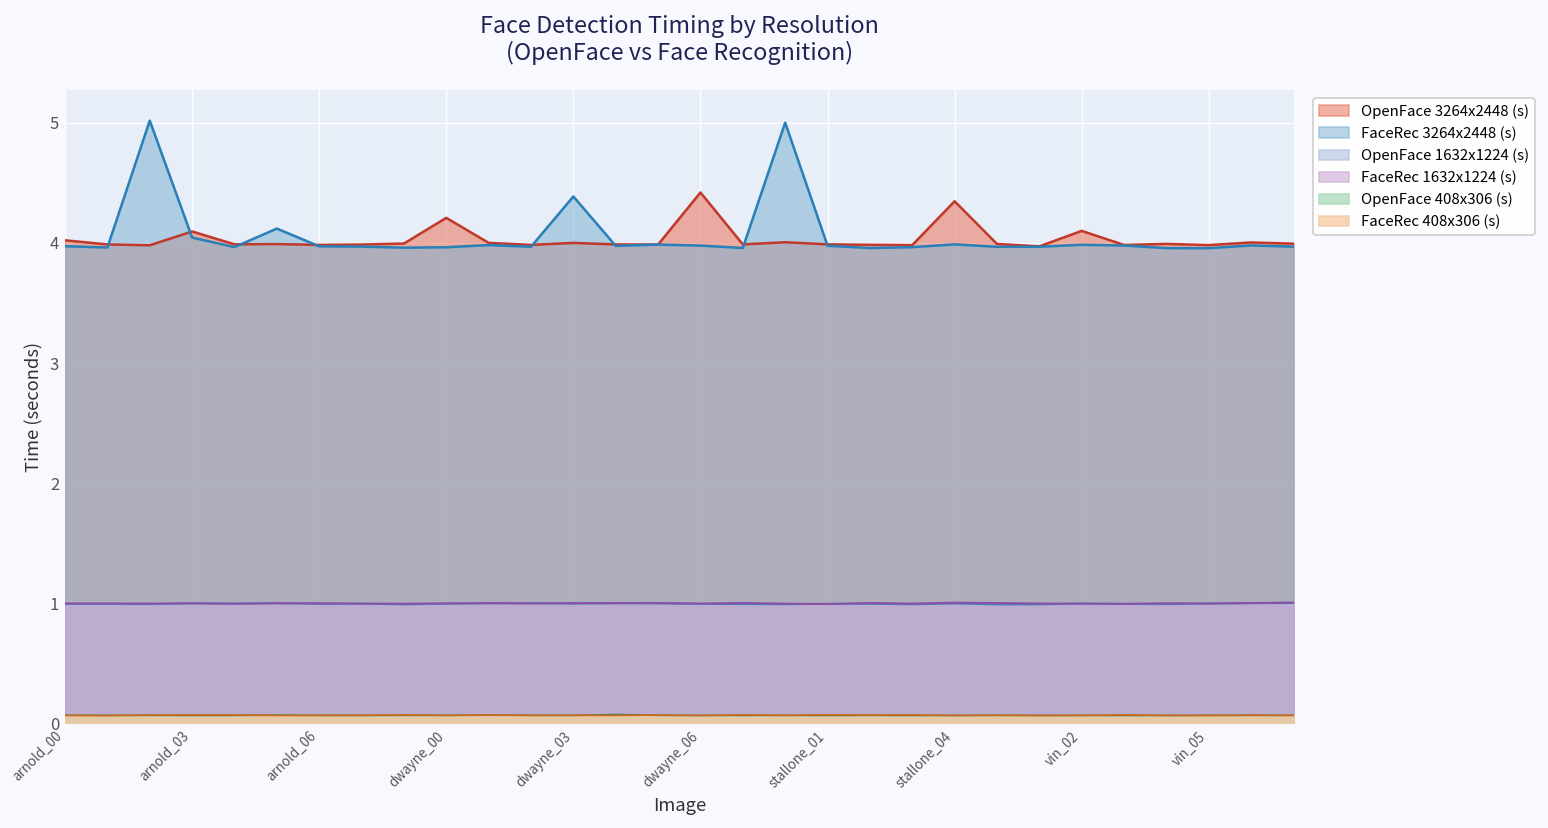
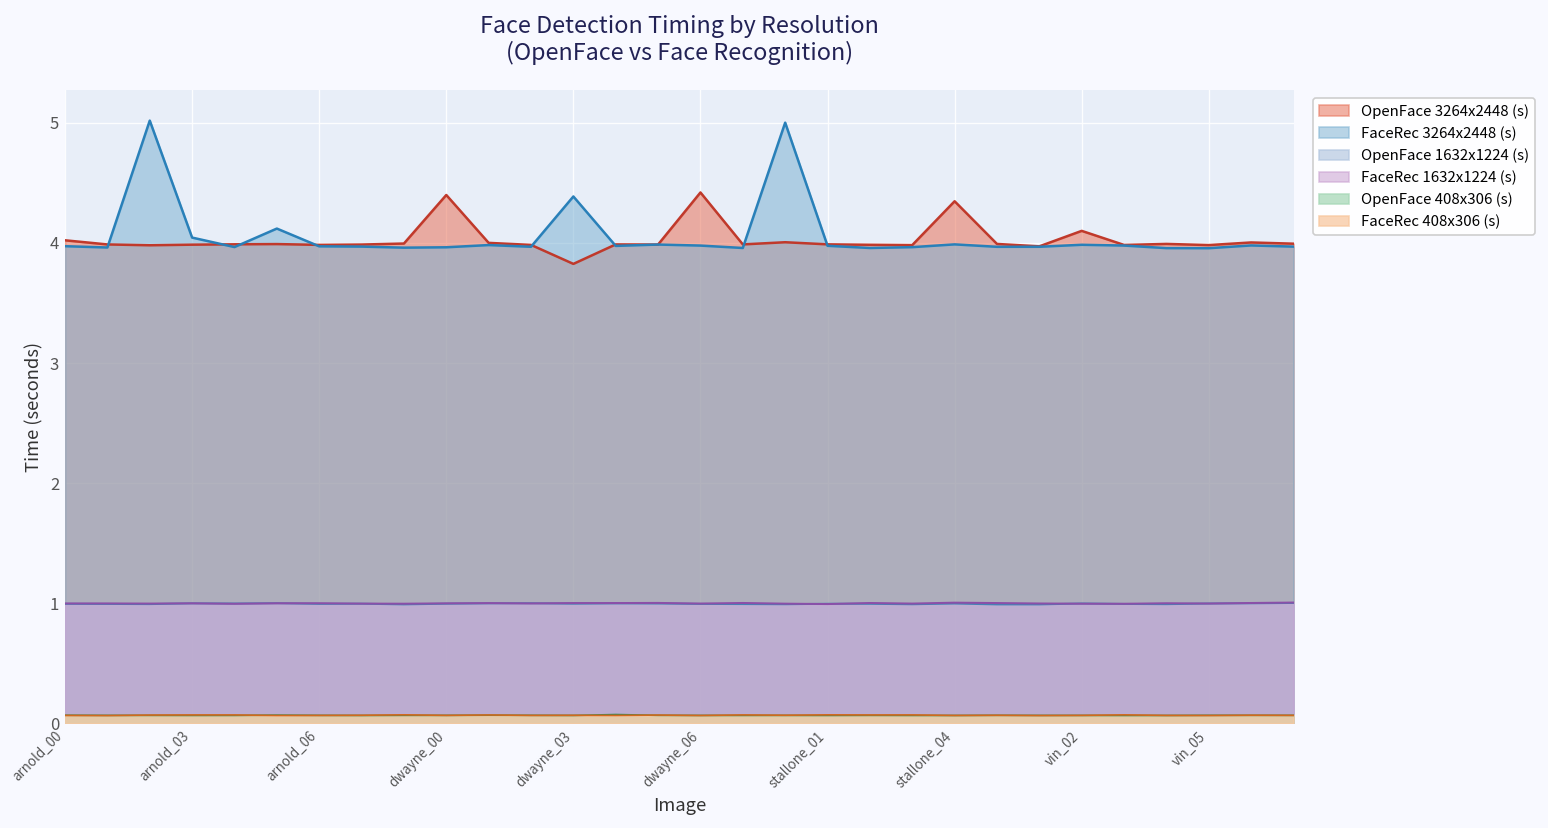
OpenFace 3264x2448 (s), arnold_03: 4.10 -> 3.99
OpenFace 3264x2448 (s), dwayne_00: 4.21 -> 4.40
OpenFace 3264x2448 (s), dwayne_03: 4.00 -> 3.83
